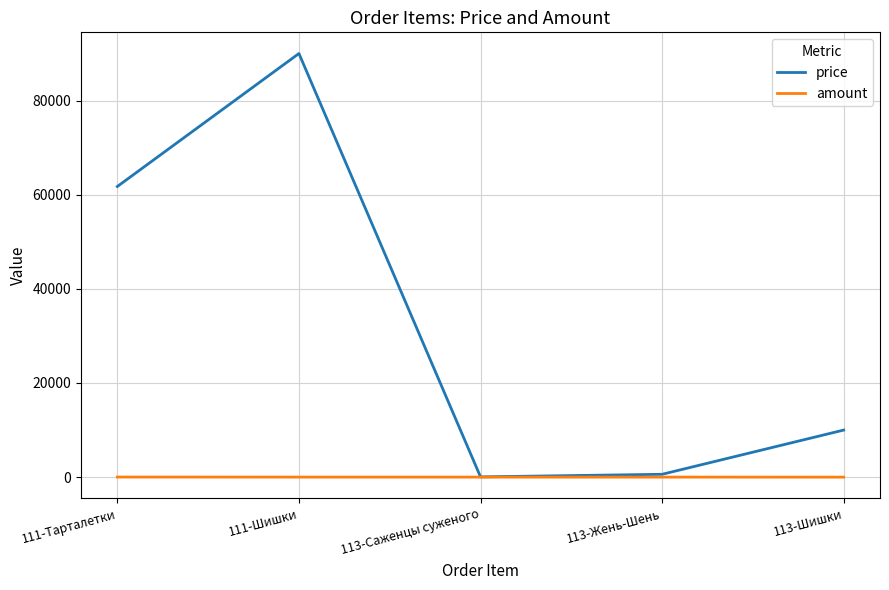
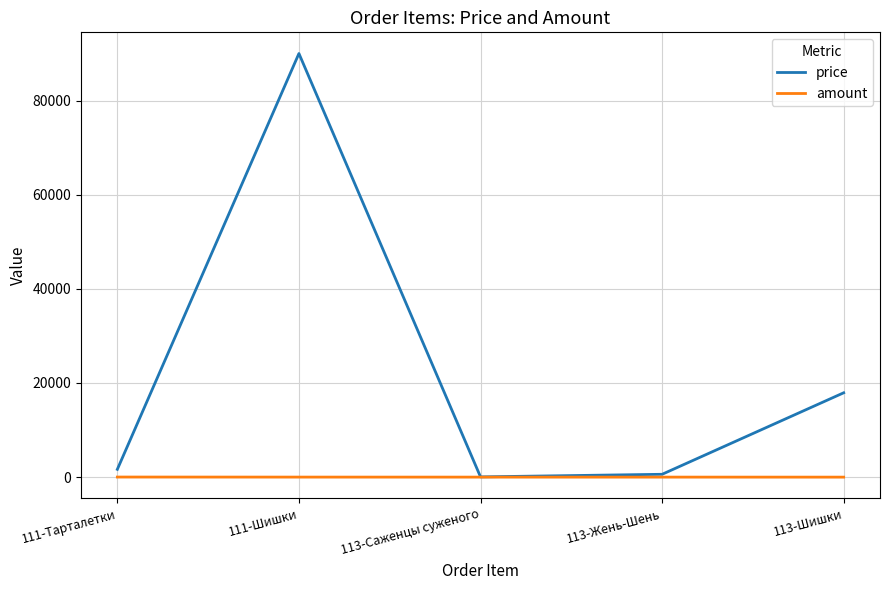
price, 111-Тарталетки: 62000 -> 2000
price, 113-Шишки: 10000 -> 18000
